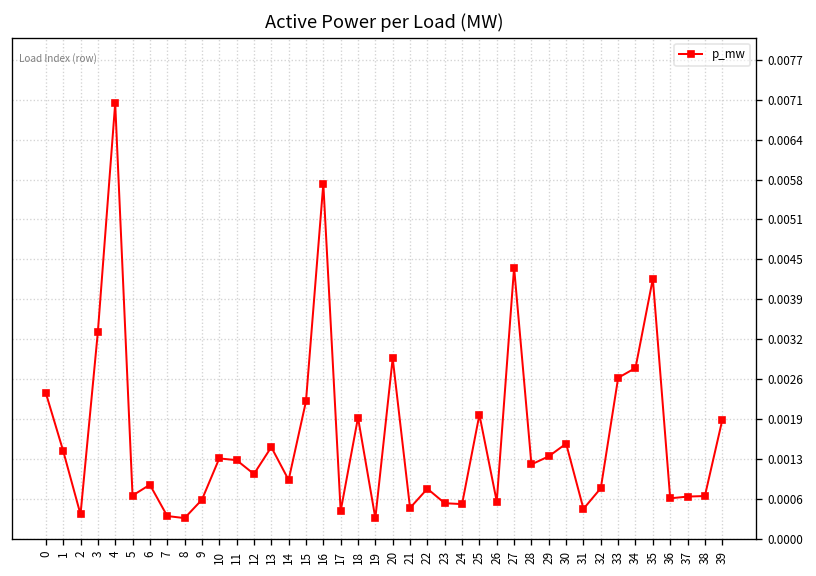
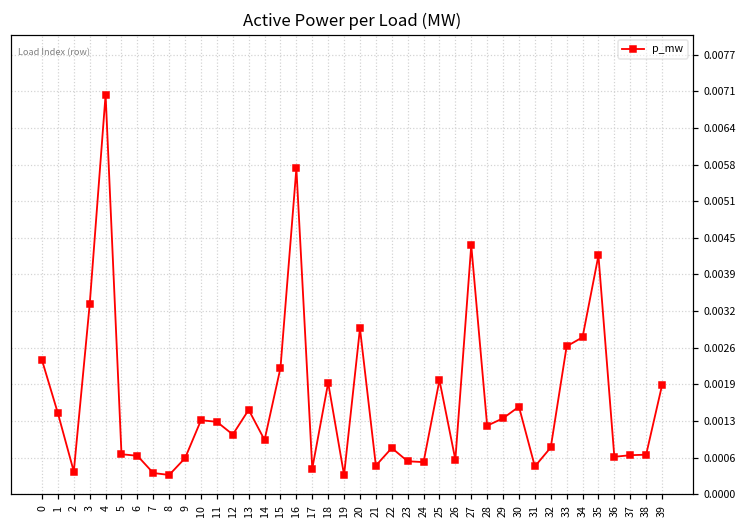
6: 0.0009 -> 0.0007
